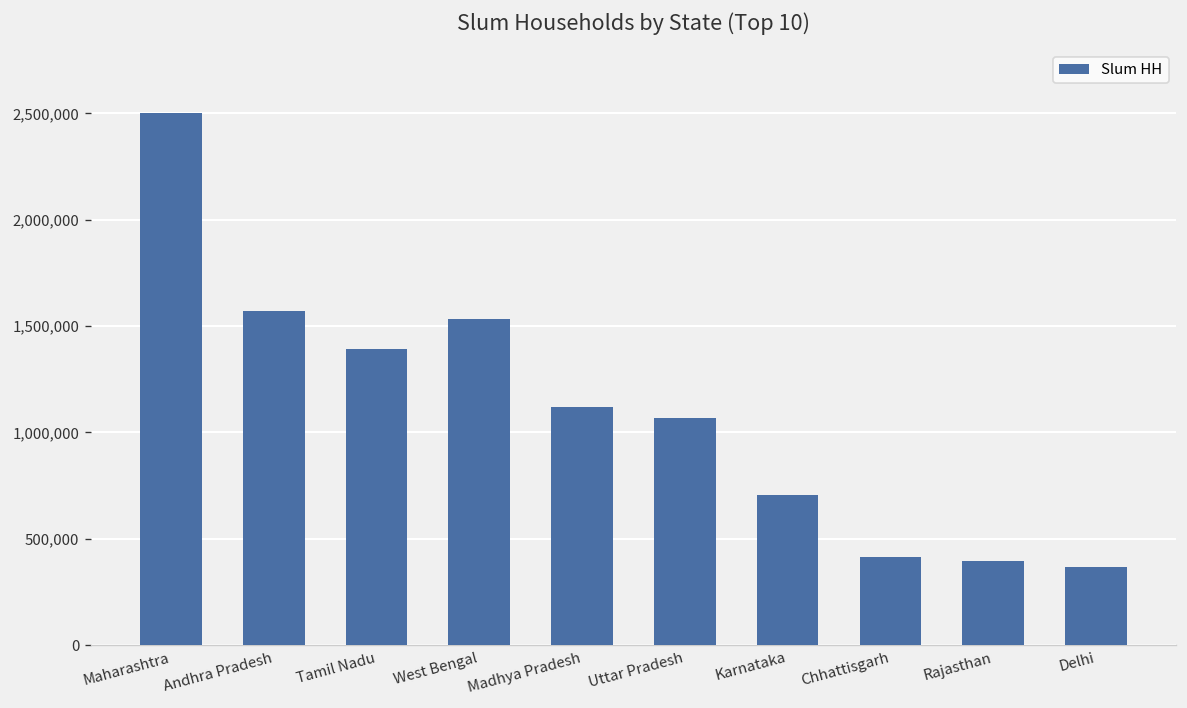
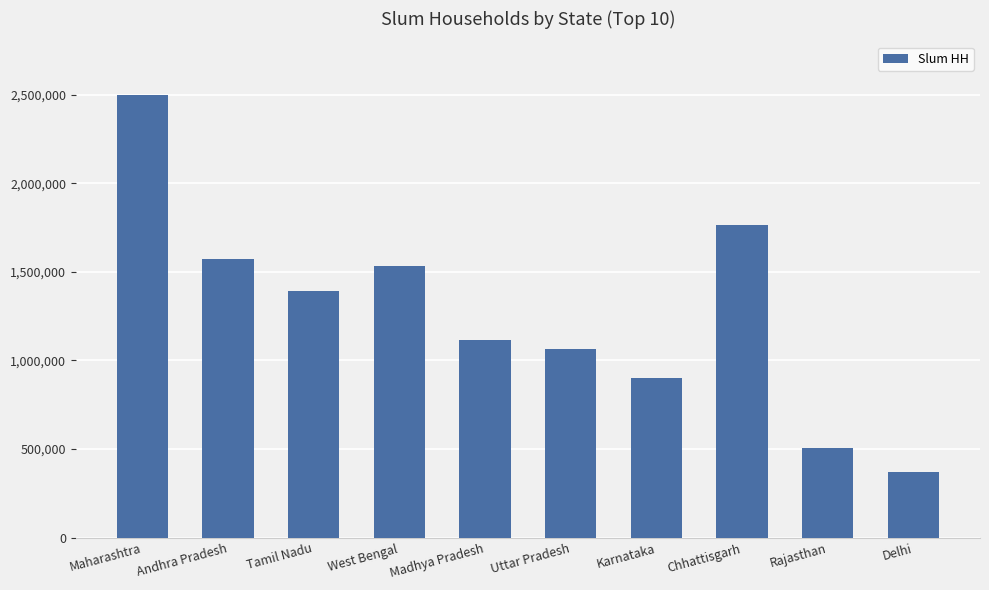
Karnataka: 710,000 -> 900,000
Chhattisgarh: 410,000 -> 1,760,000
Rajasthan: 390,000 -> 510,000
